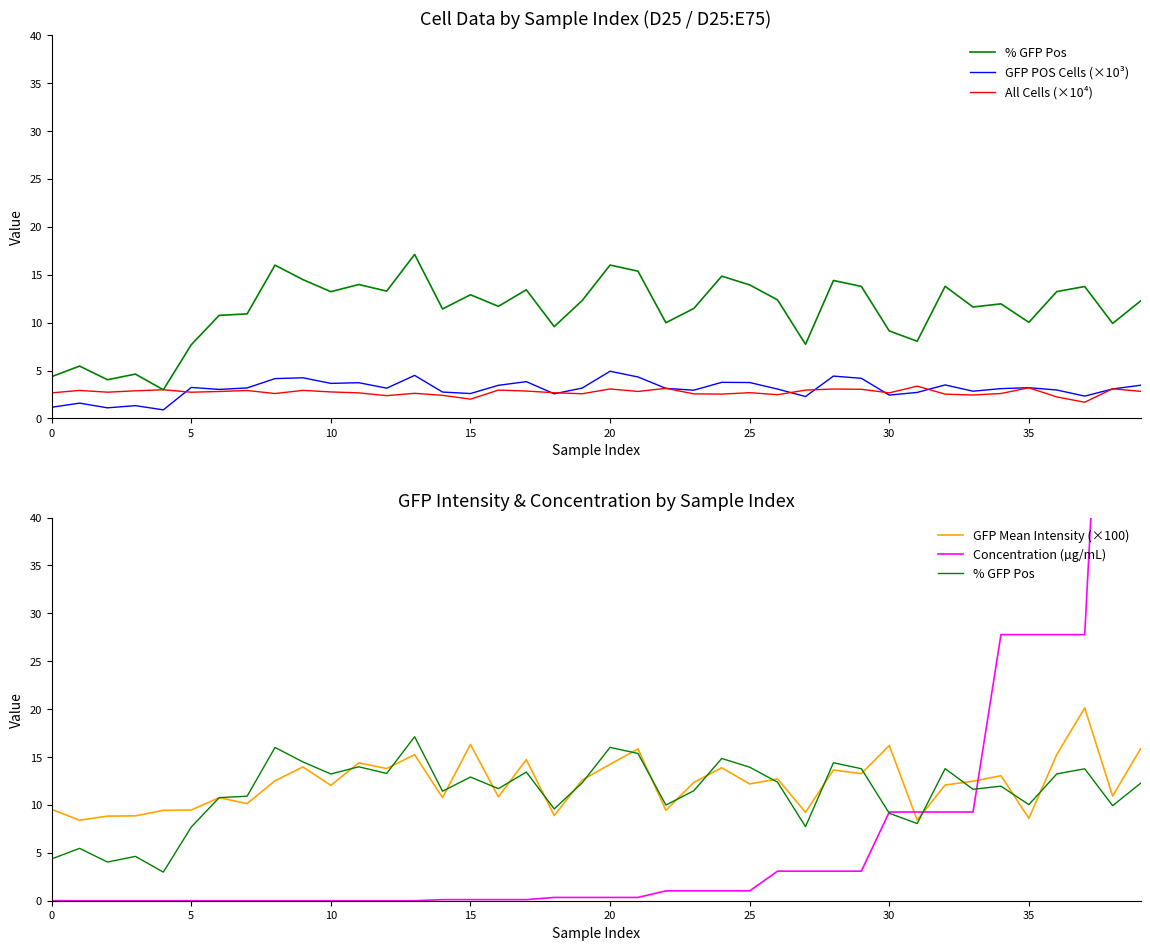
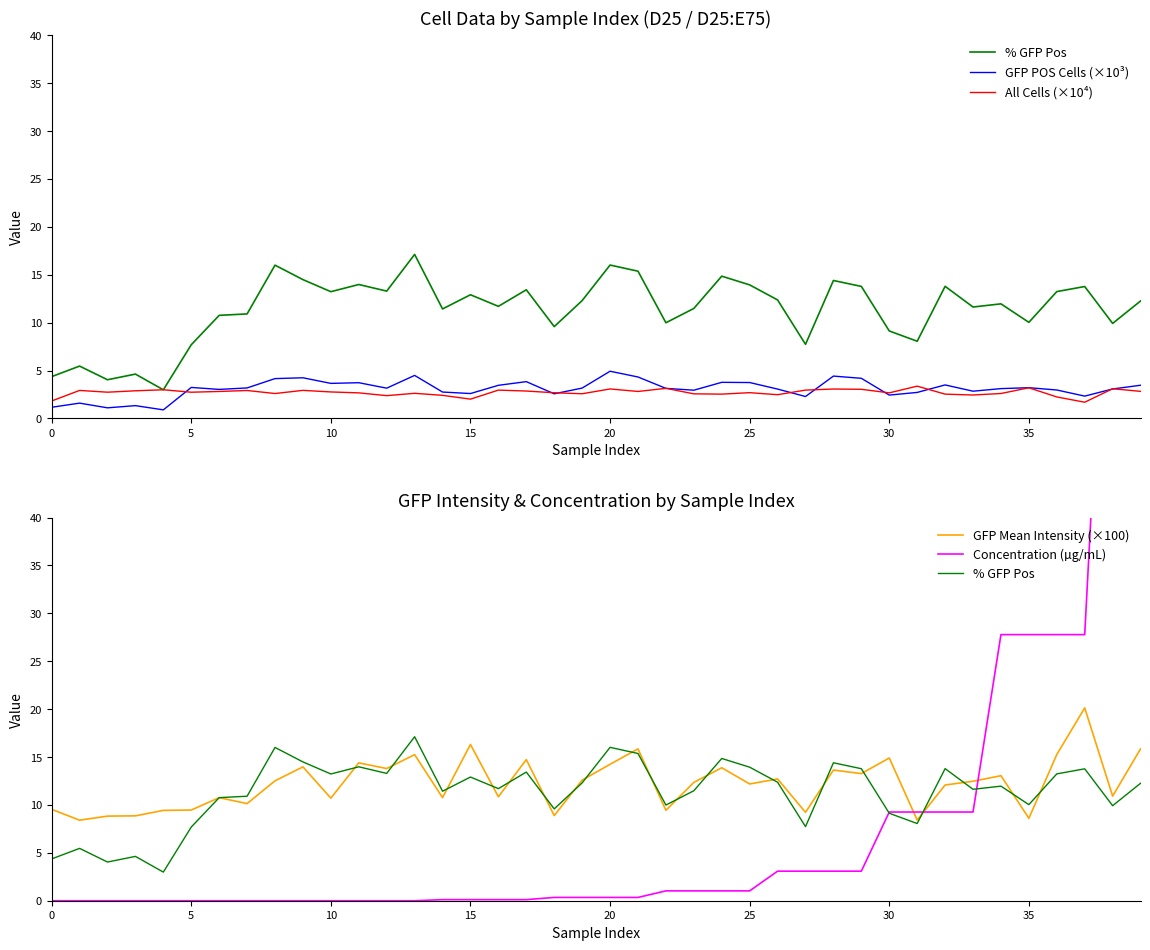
Cell Data by Sample Index (D25 / D25:E75), All Cells (×10⁴), 0: 3 -> 2
GFP Intensity & Concentration by Sample Index, GFP Mean Intensity (×100), 10: 12 -> 11
GFP Intensity & Concentration by Sample Index, GFP Mean Intensity (×100), 30: 16 -> 15
